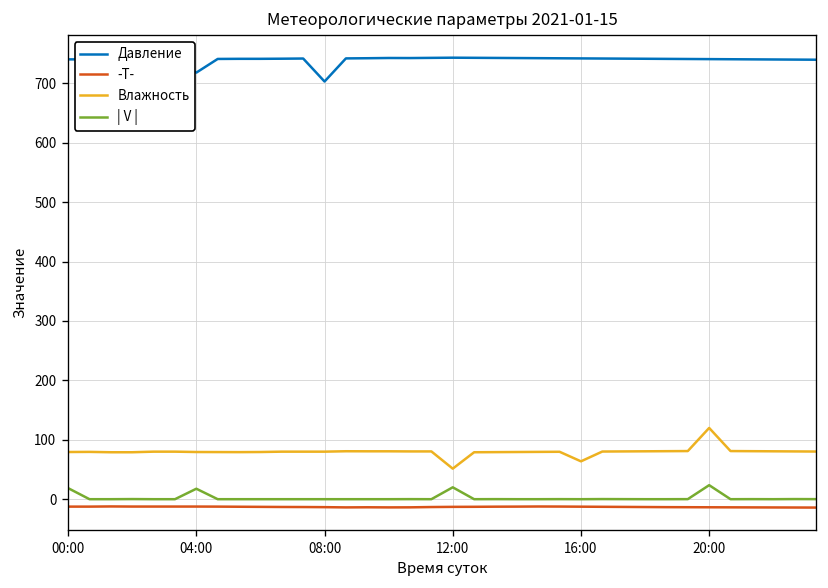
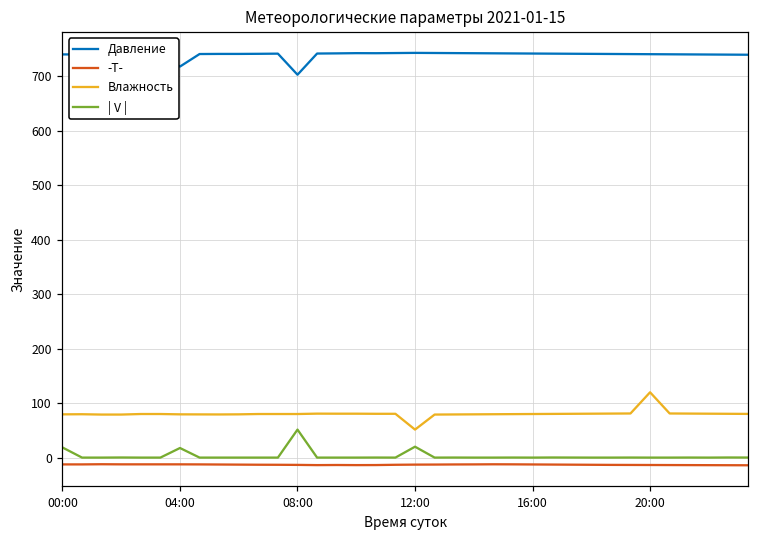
| V |, 08:00: 0 -> 50
Влажность, 16:00: 60 -> 80
| V |, 20:00: 20 -> 0
